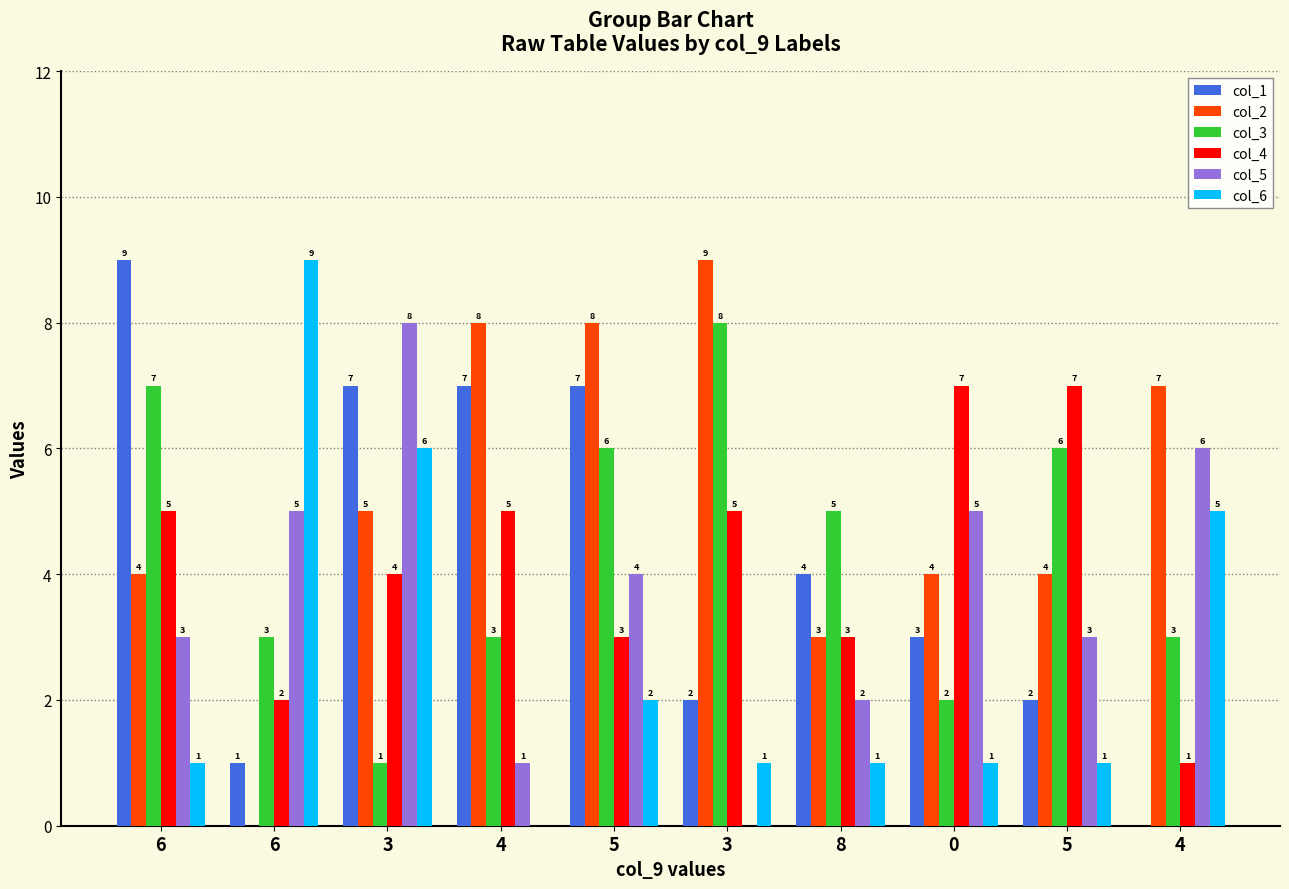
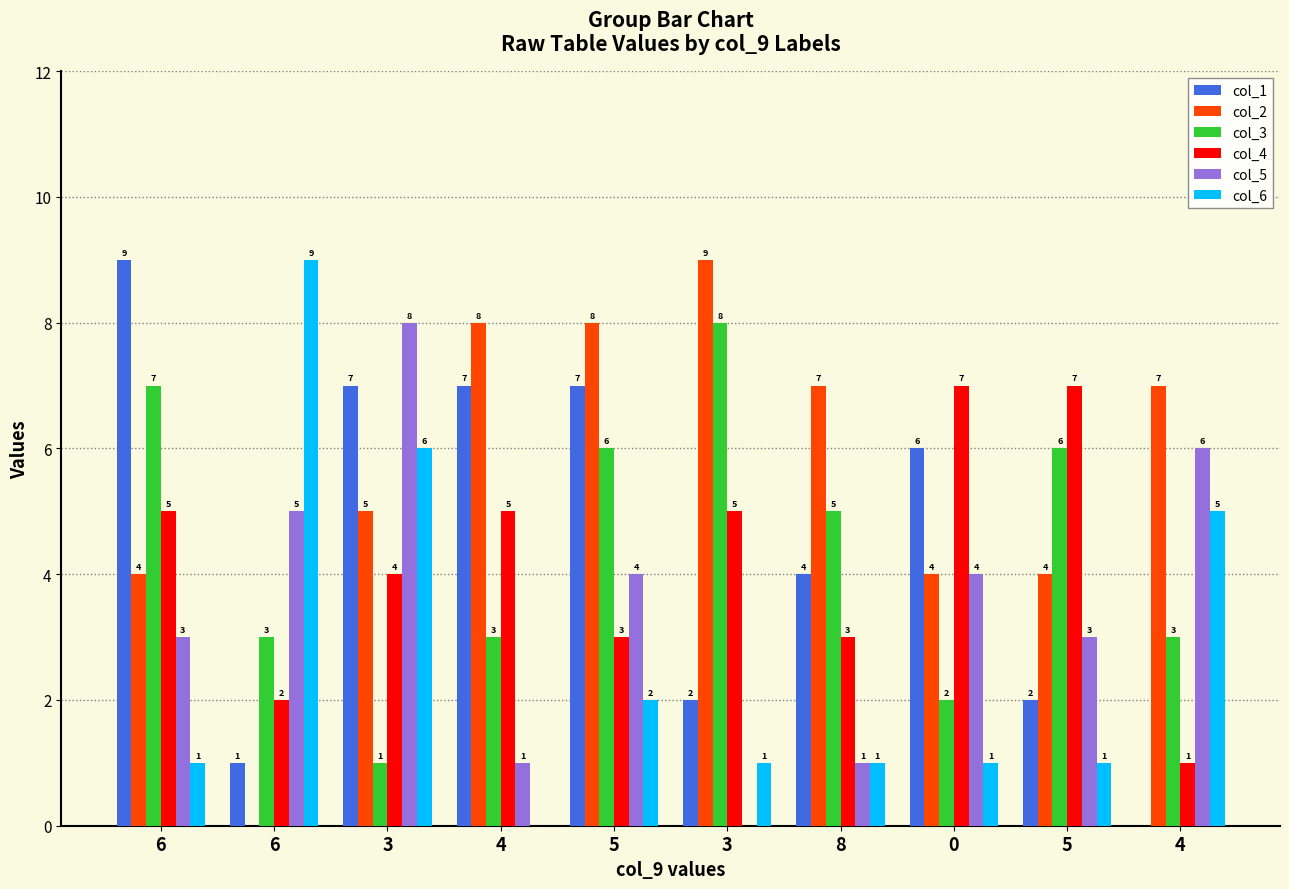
col_2, 8: 3 -> 7
col_5, 8: 2 -> 1
col_1, 0: 3 -> 6
col_5, 0: 5 -> 4
